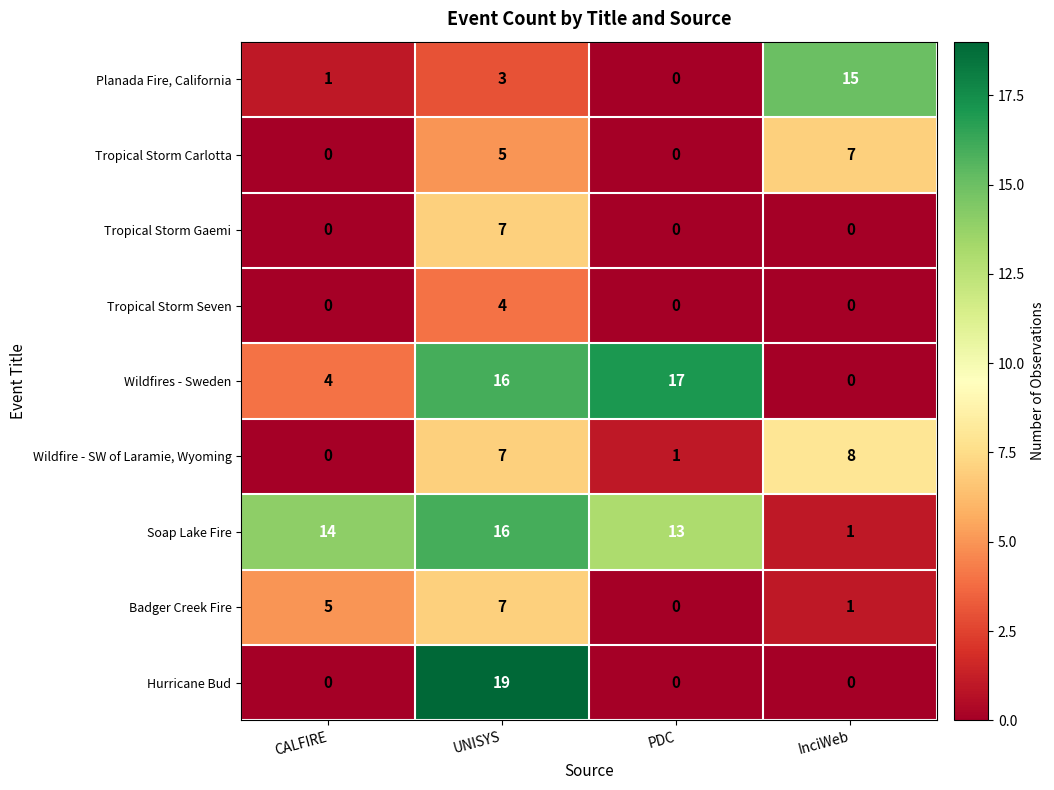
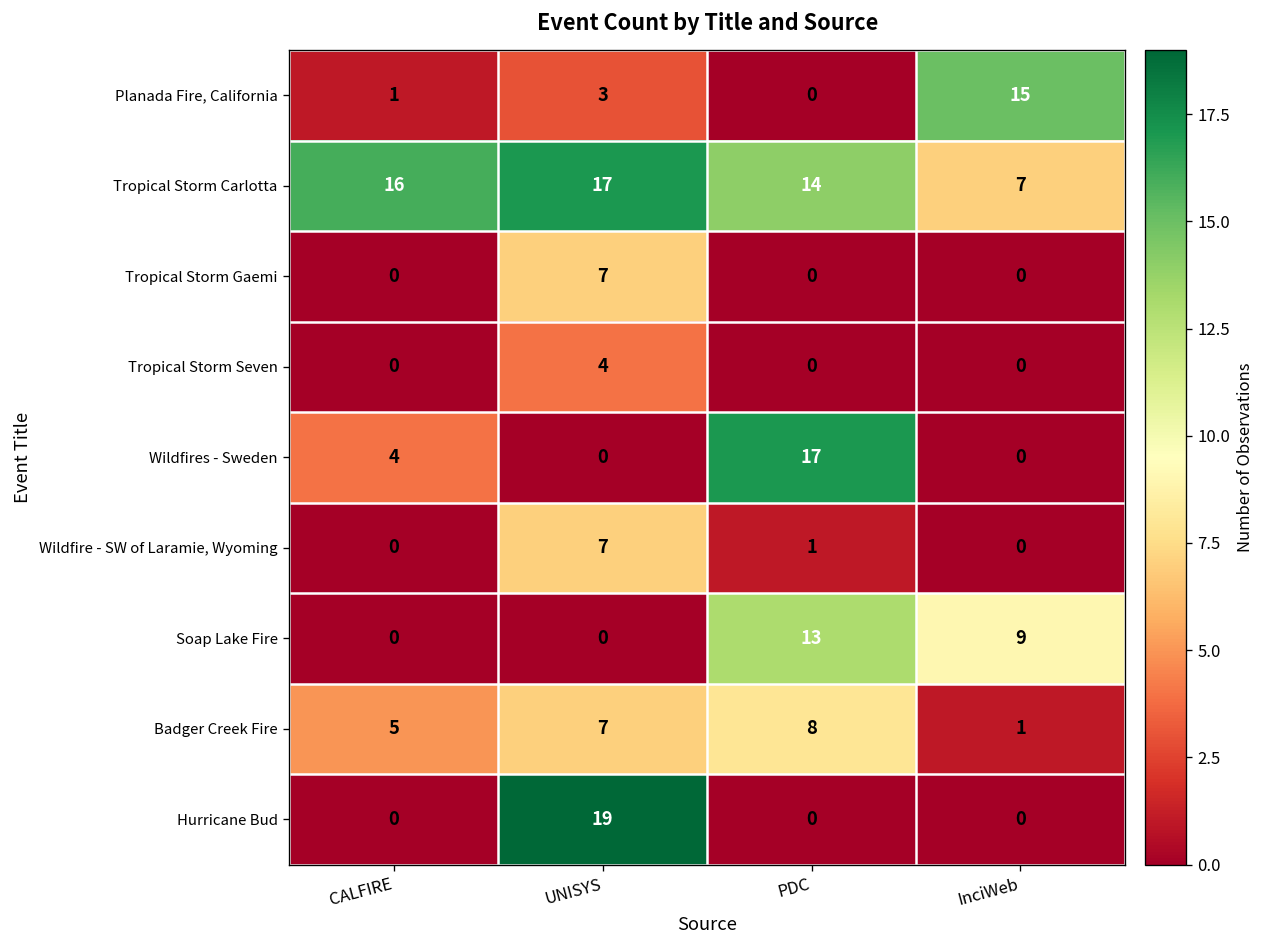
Tropical Storm Carlotta, CALFIRE: 0 -> 16
Tropical Storm Carlotta, UNISYS: 5 -> 17
Tropical Storm Carlotta, PDC: 0 -> 14
Wildfires - Sweden, UNISYS: 16 -> 0
Wildfire - SW of Laramie, Wyoming, InciWeb: 8 -> 0
Soap Lake Fire, CALFIRE: 14 -> 0
Soap Lake Fire, UNISYS: 16 -> 0
Soap Lake Fire, InciWeb: 1 -> 9
Badger Creek Fire, PDC: 0 -> 8
